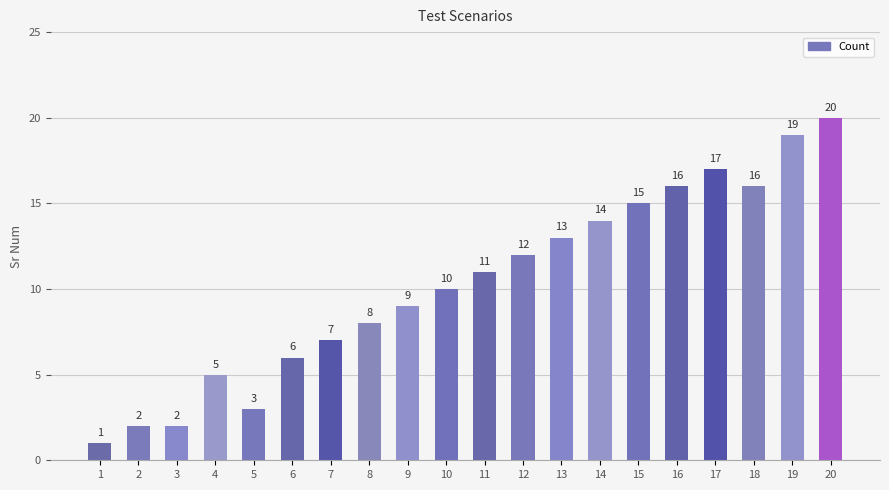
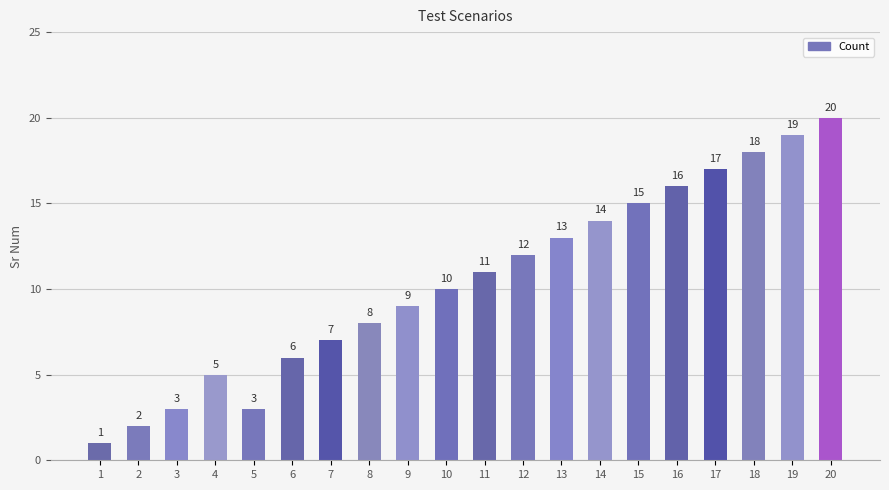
3: 2 -> 3
18: 16 -> 18
